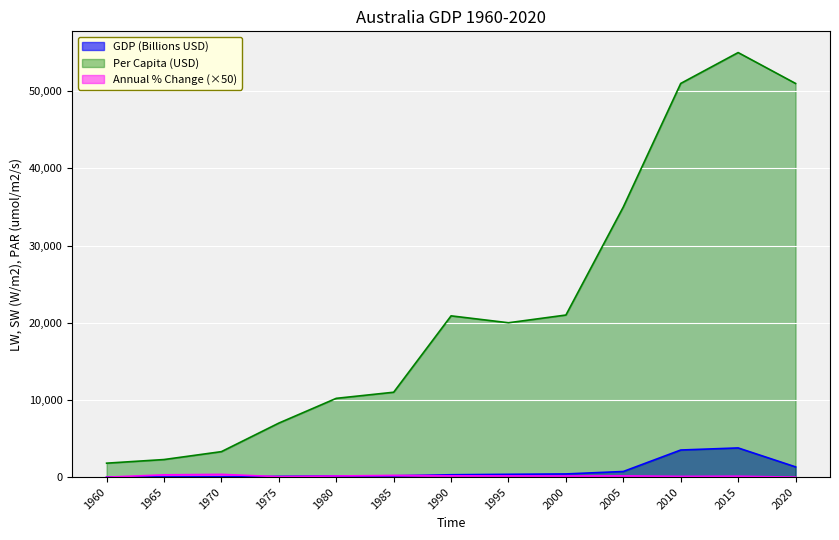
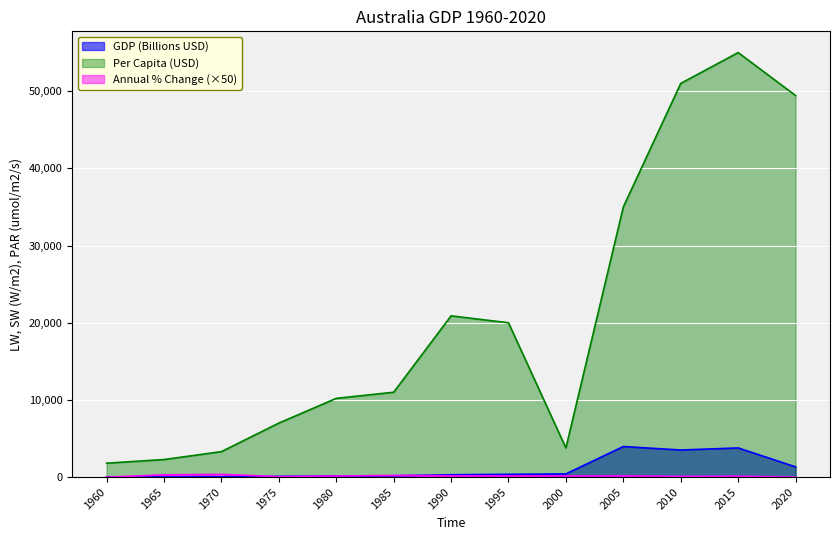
Per Capita (USD), 2000: 21,000 -> 4,000
GDP (Billions USD), 2005: 1,000 -> 4,000
Per Capita (USD), 2020: 51,000 -> 49,000
